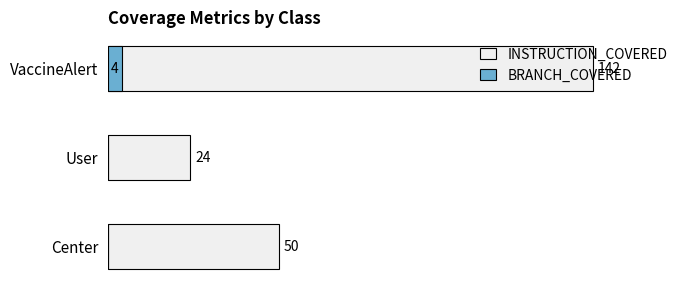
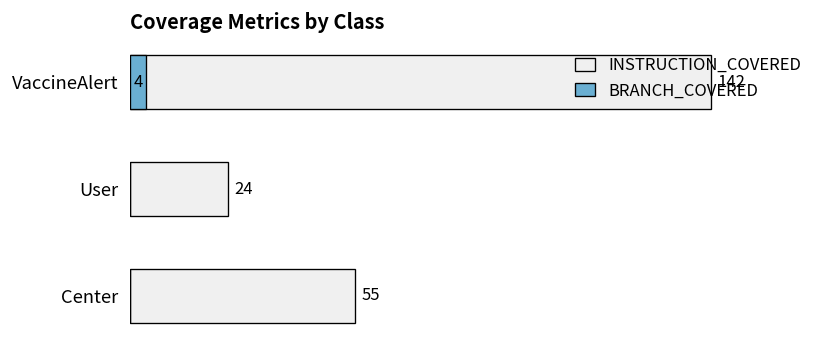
INSTRUCTION_COVERED, Center: 50 -> 55
